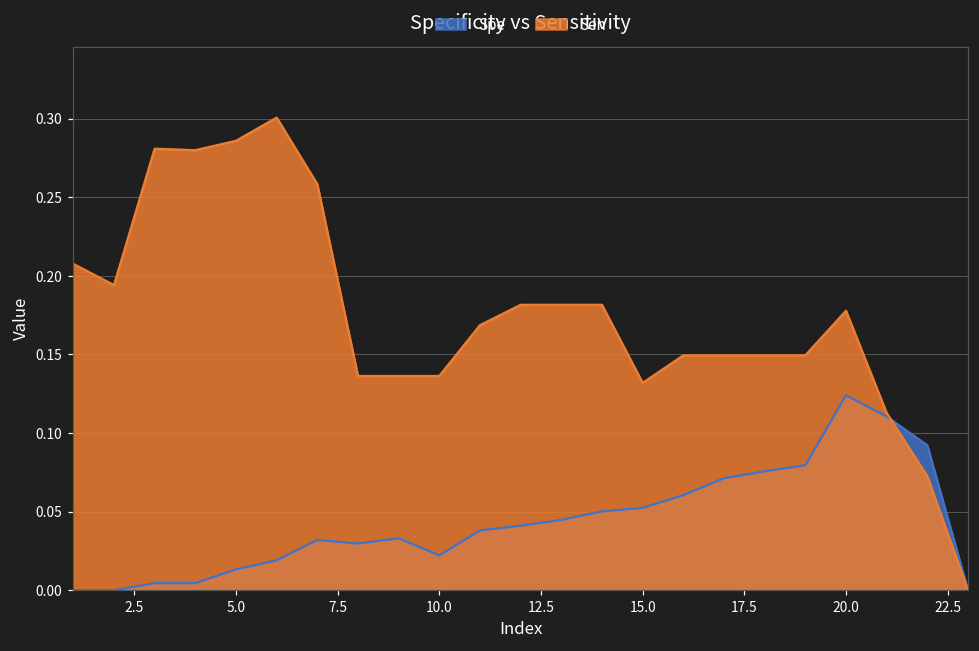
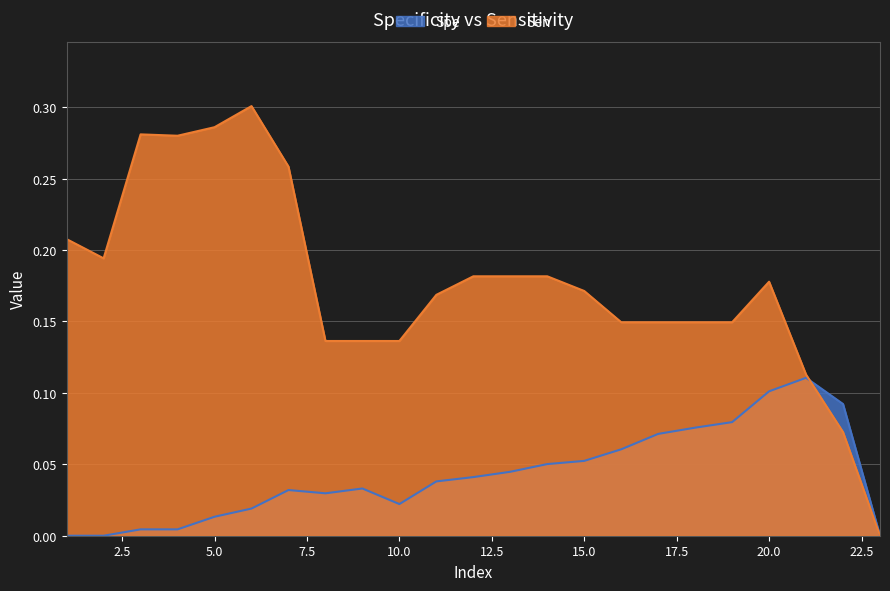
Sen, 15.0: 0.132 -> 0.171
Spe, 20.0: 0.124 -> 0.101
